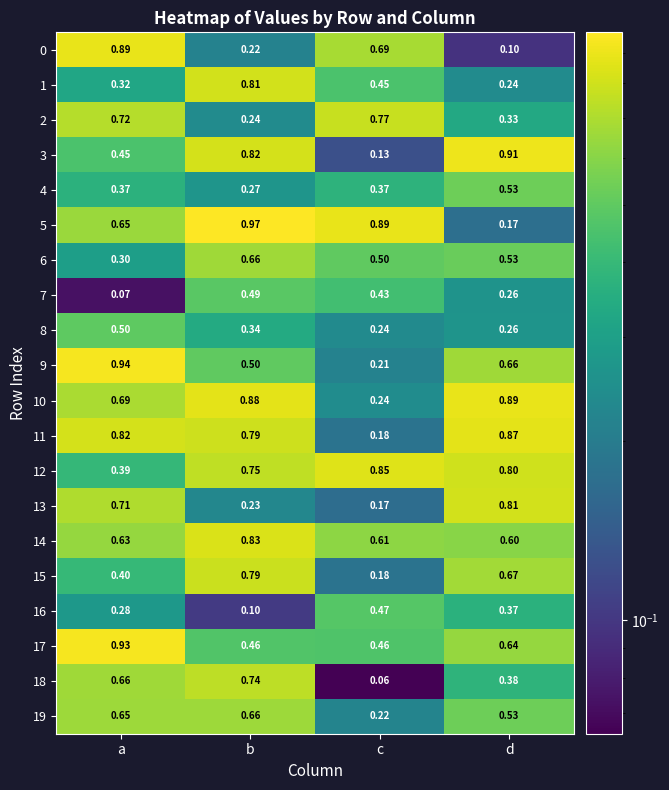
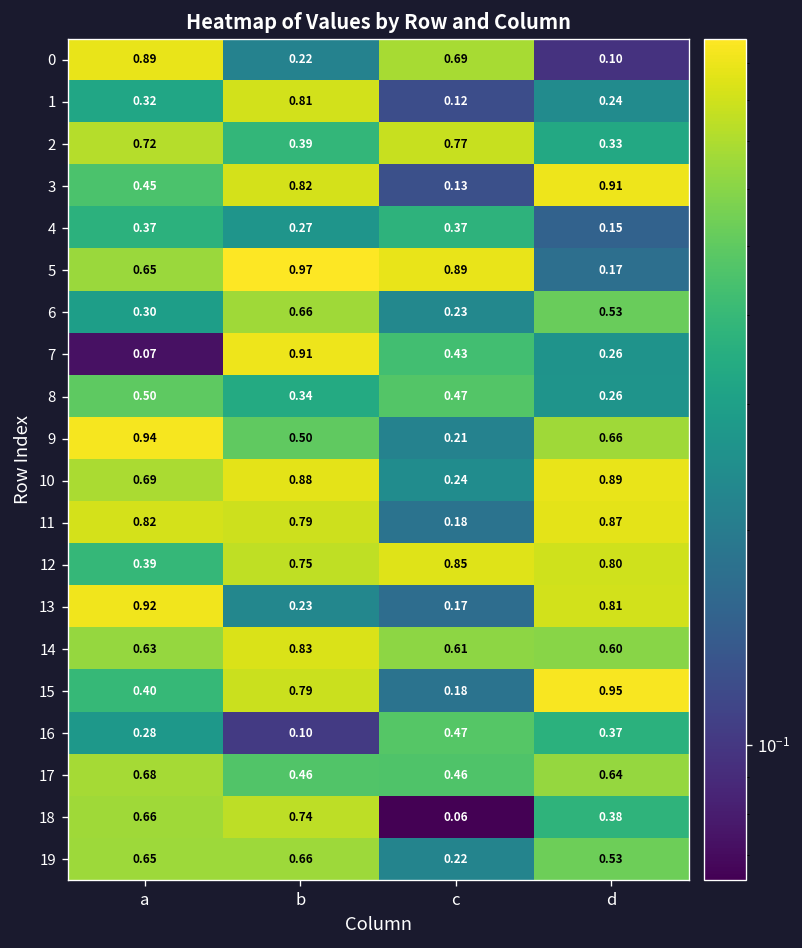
1, c: 0.45 -> 0.12
2, b: 0.24 -> 0.39
4, d: 0.53 -> 0.15
6, c: 0.50 -> 0.23
7, b: 0.49 -> 0.91
8, c: 0.24 -> 0.47
13, a: 0.71 -> 0.92
15, d: 0.67 -> 0.95
17, a: 0.93 -> 0.68
